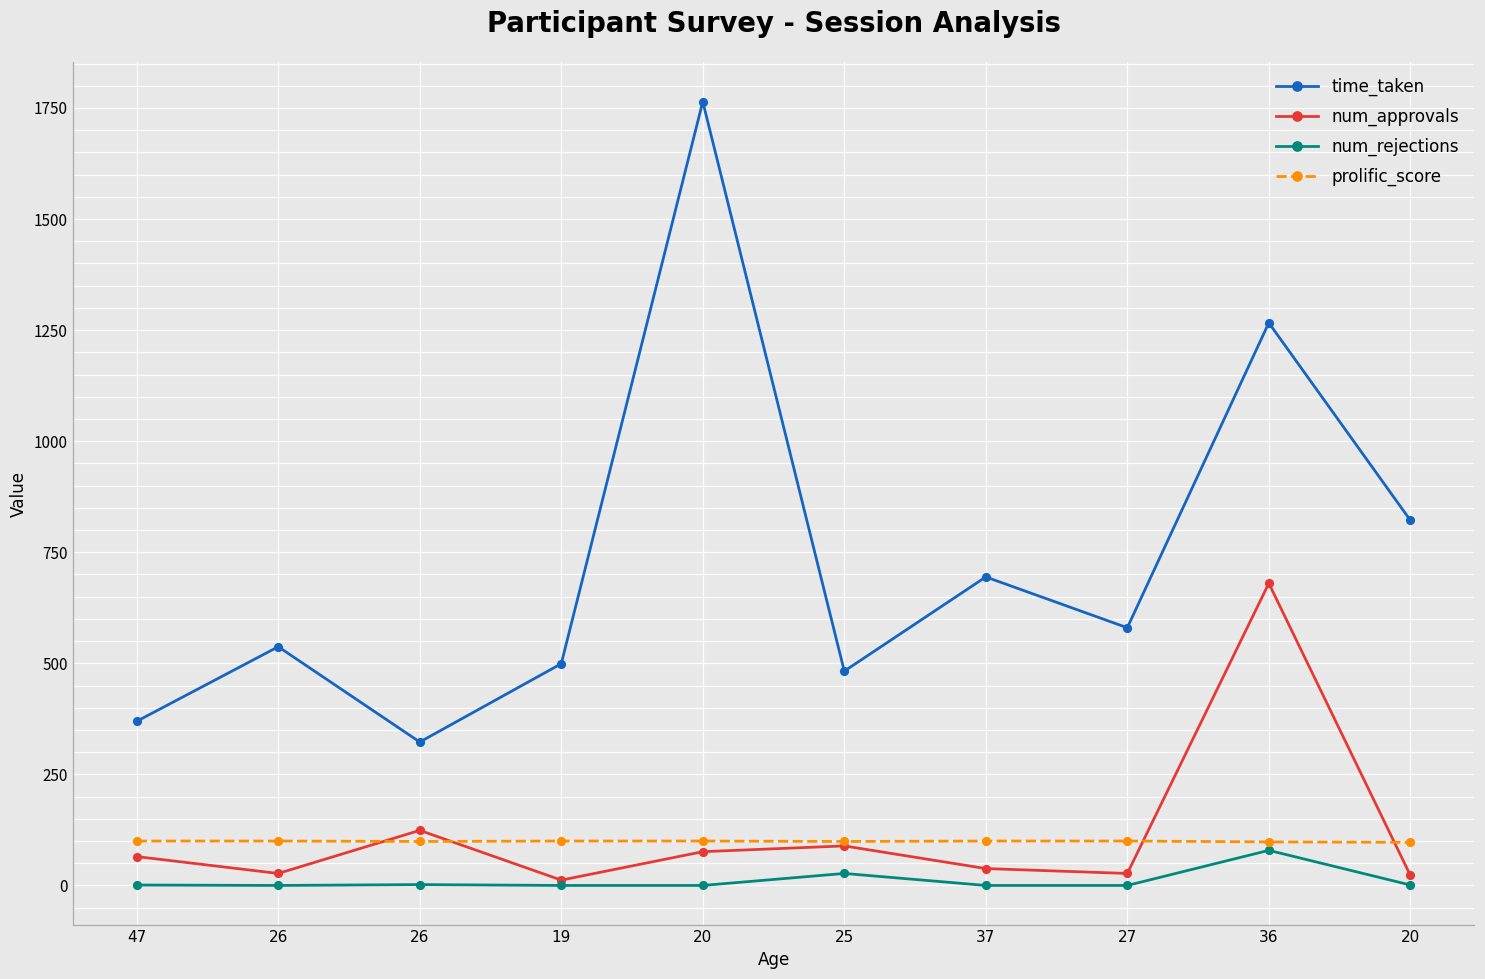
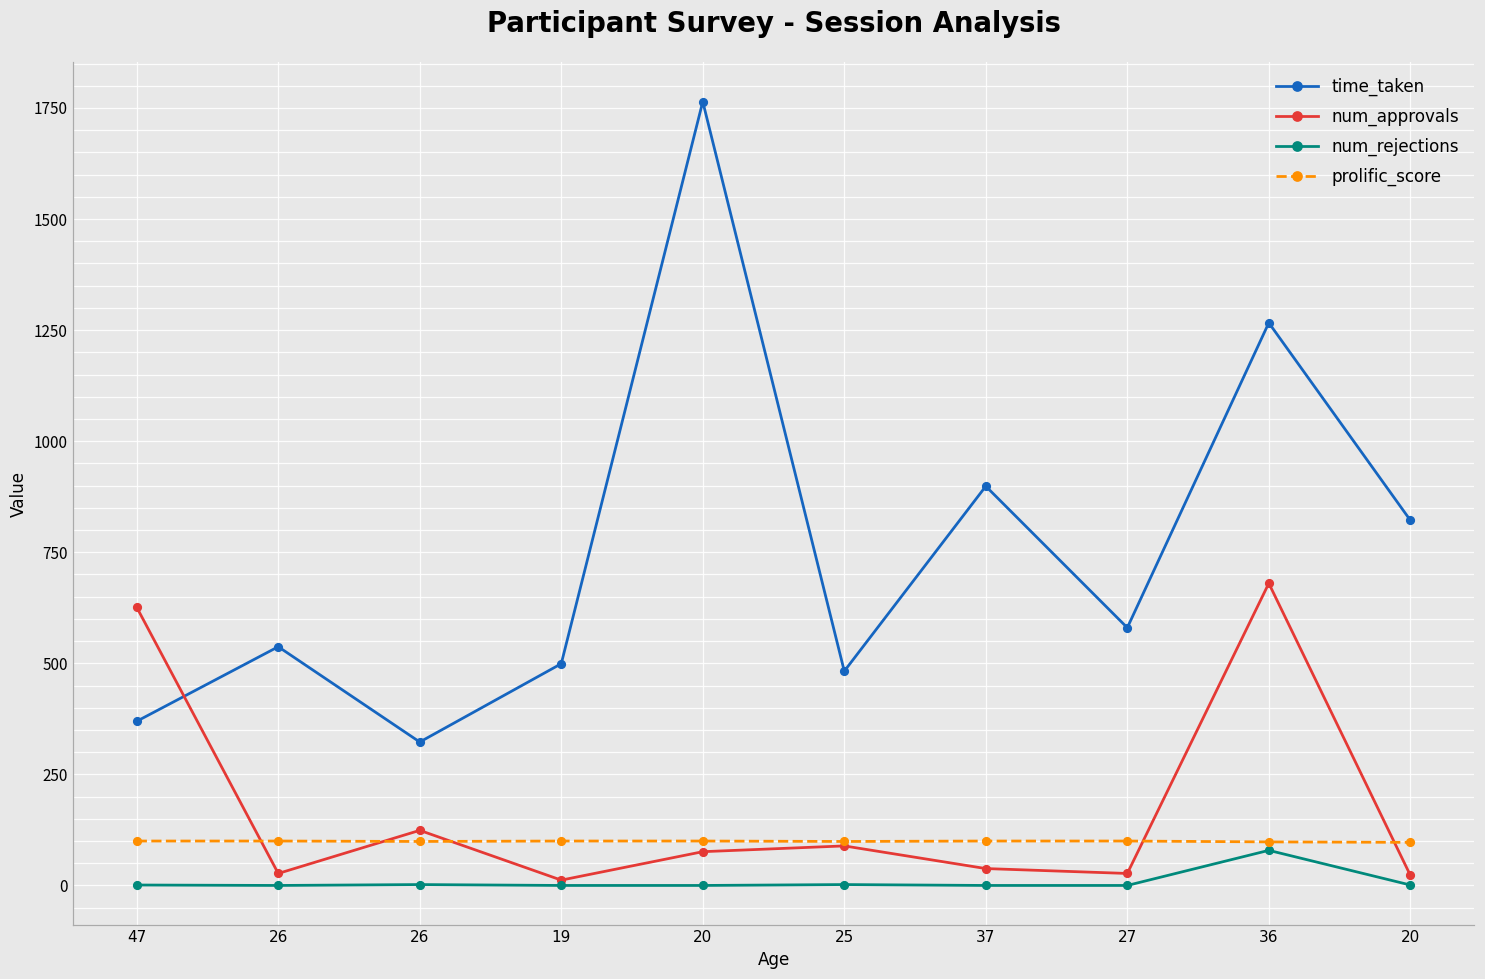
num_approvals, 47: 70 -> 630
num_rejections, 25: 30 -> 0
time_taken, 37: 690 -> 900
